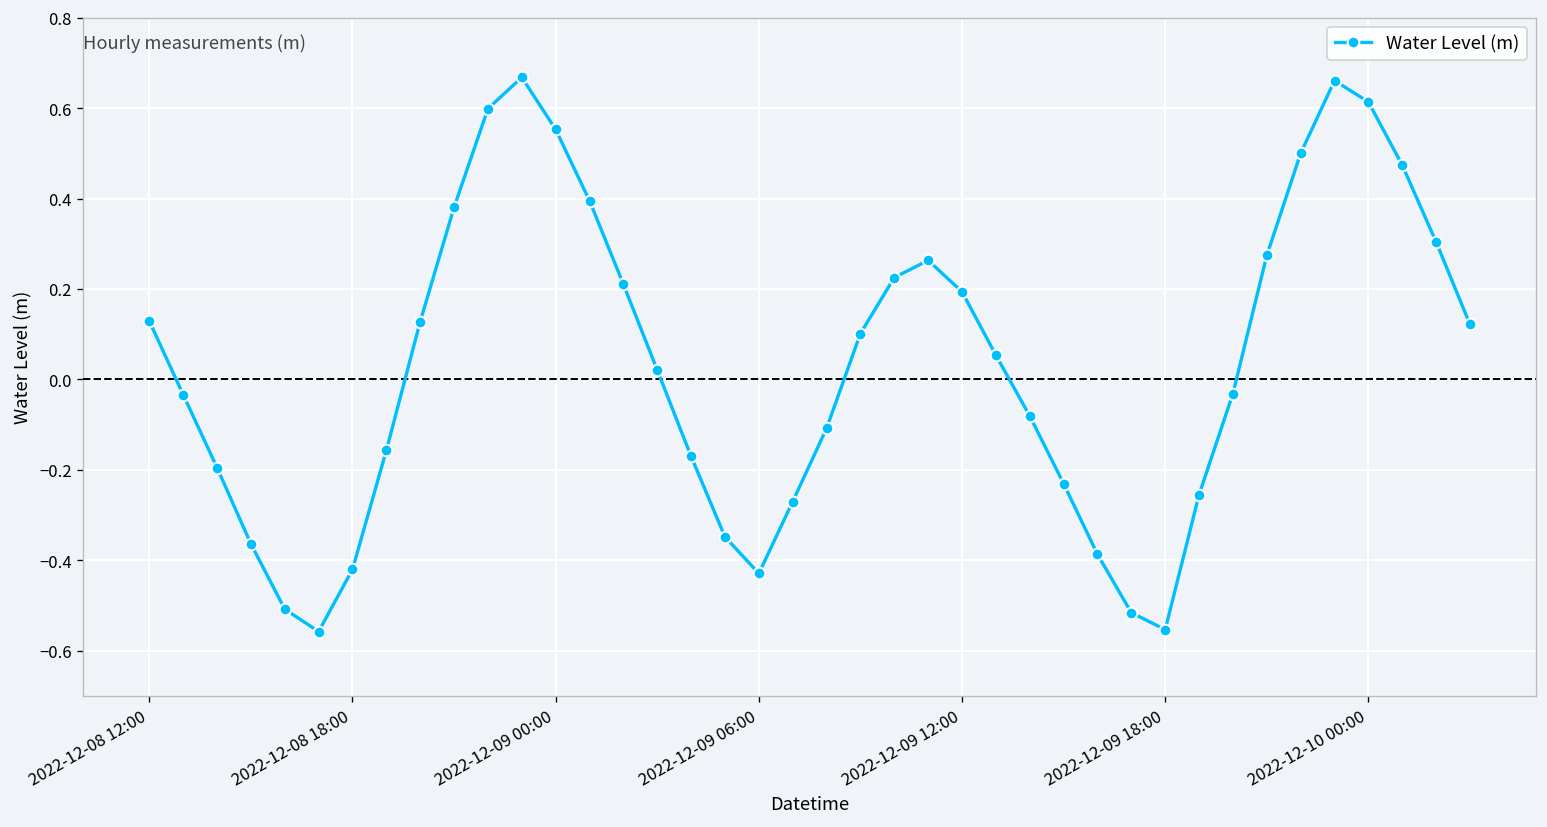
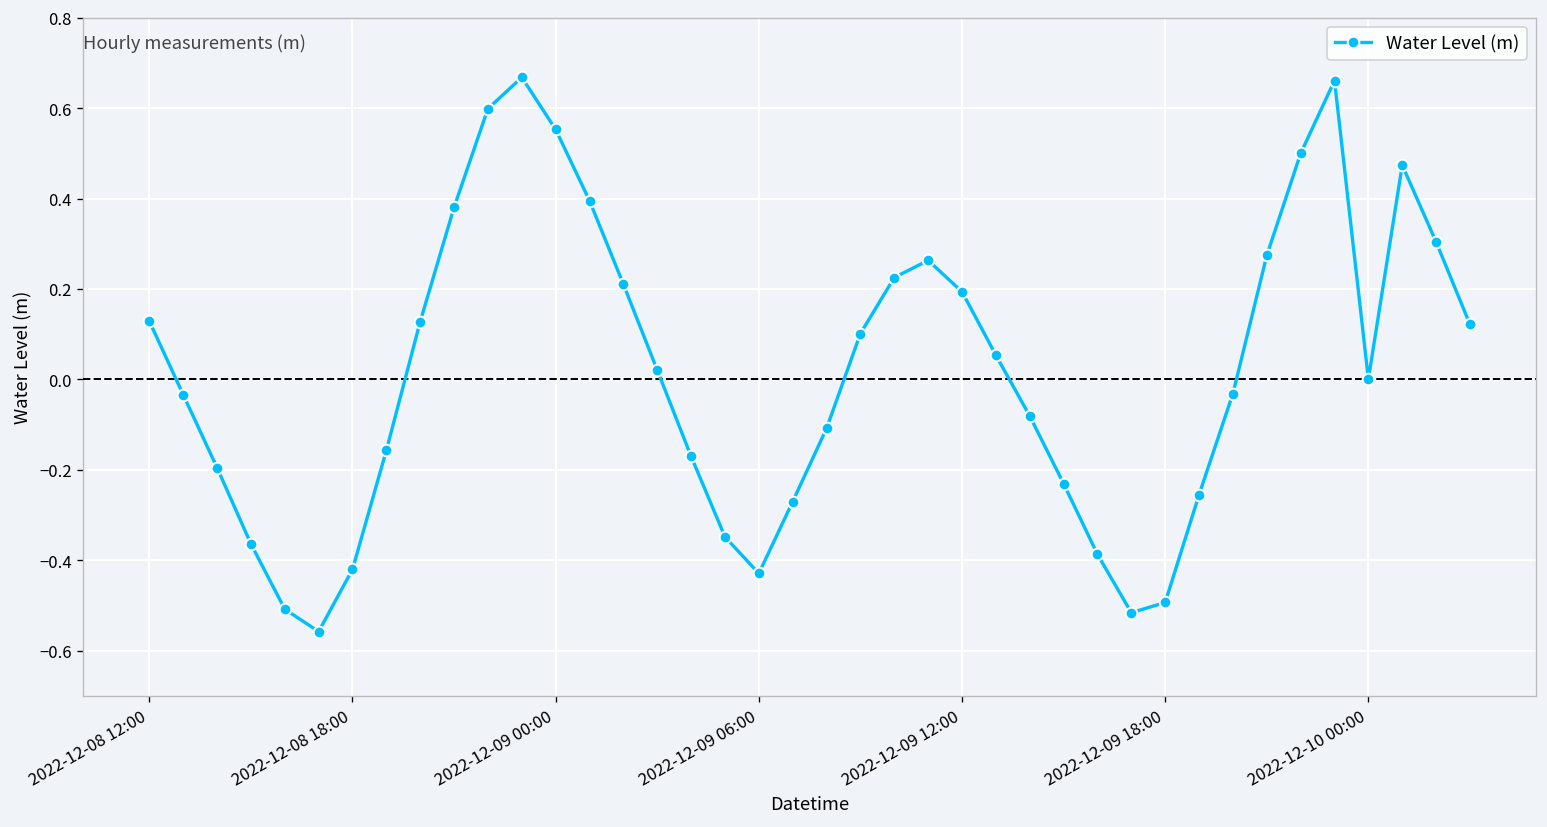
2022-12-09 18:00: -0.55 -> -0.49
2022-12-10 00:00: 0.61 -> 0.00
